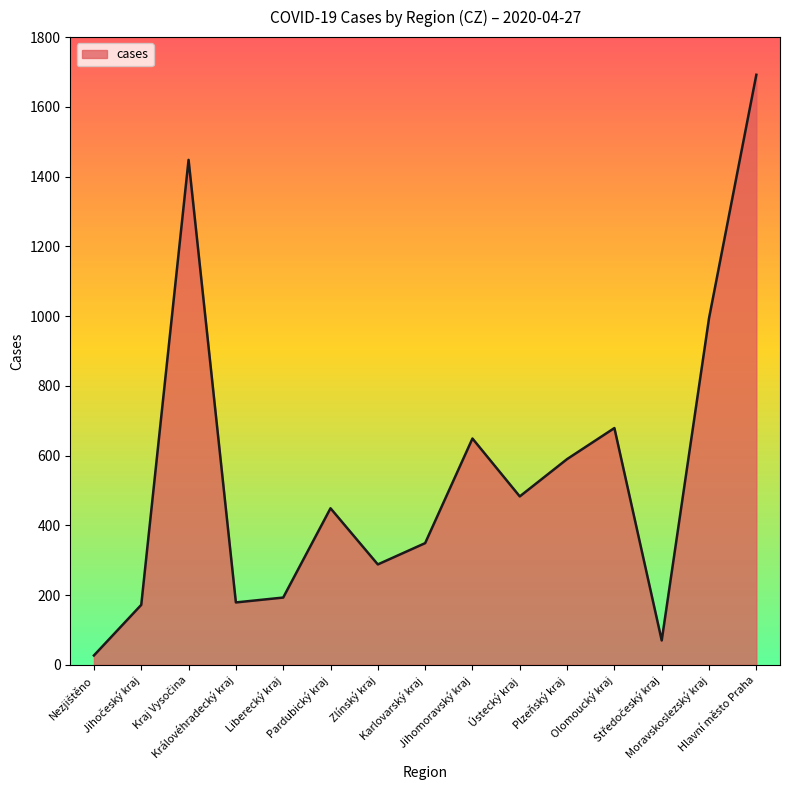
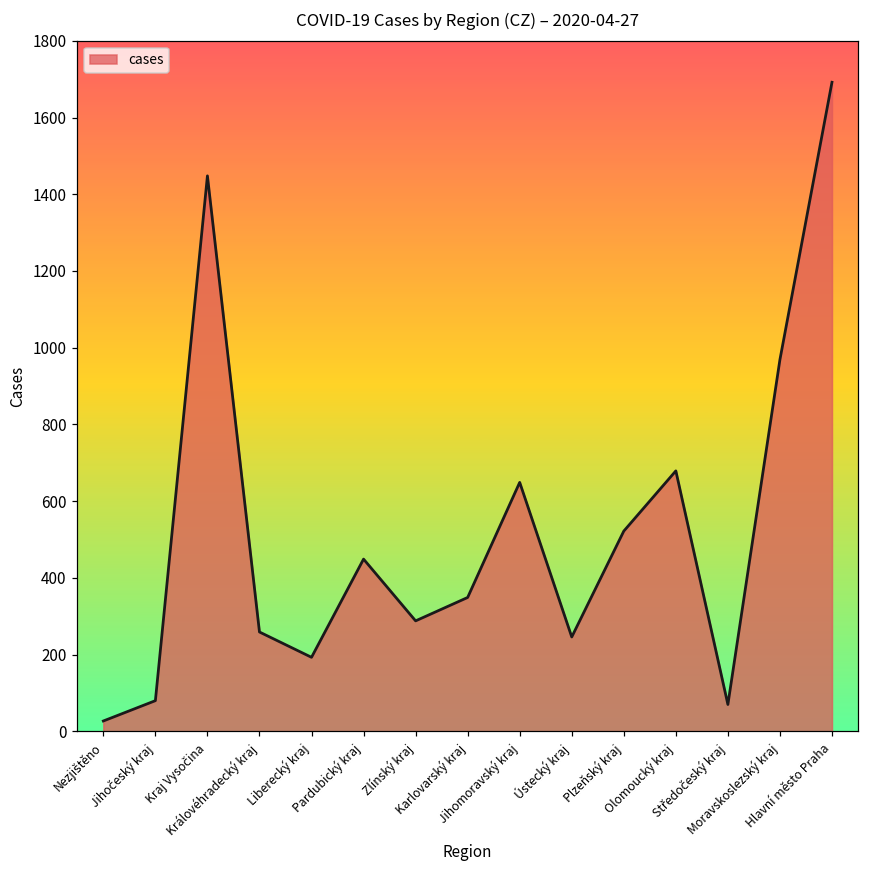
Jihočeský kraj: 170 -> 80
Královéhradecký kraj: 180 -> 260
Ústecký kraj: 480 -> 250
Plzeňský kraj: 590 -> 520
Moravskoslezský kraj: 990 -> 970
